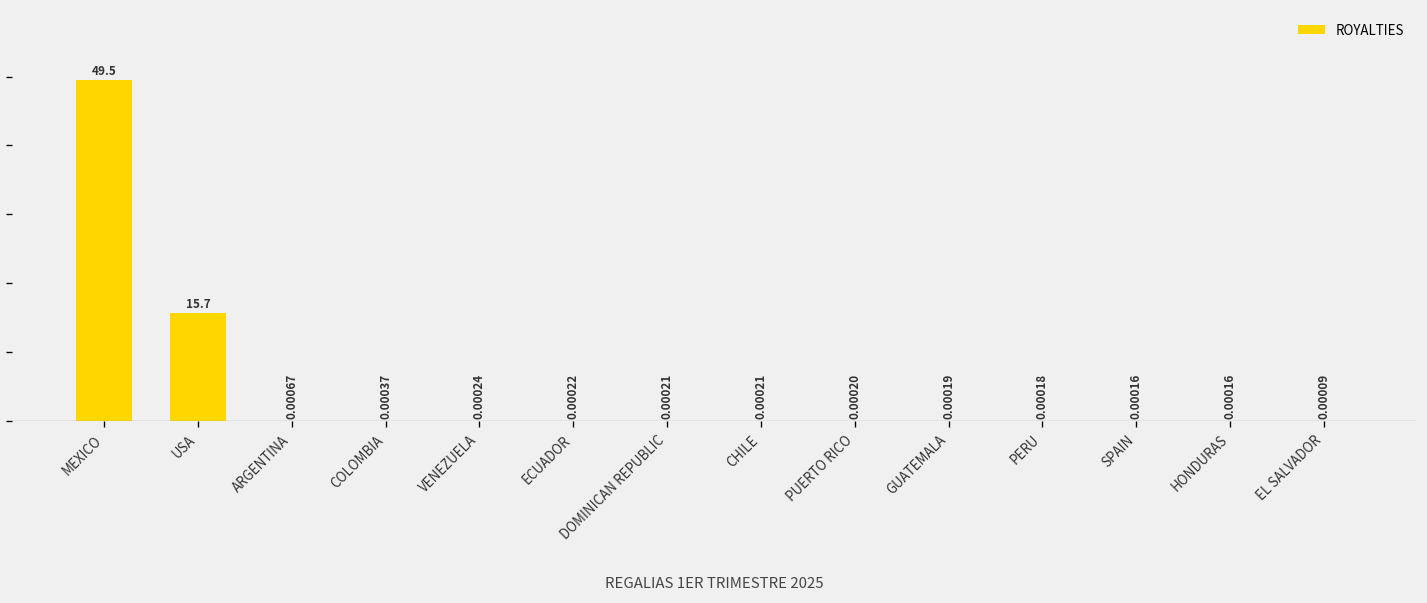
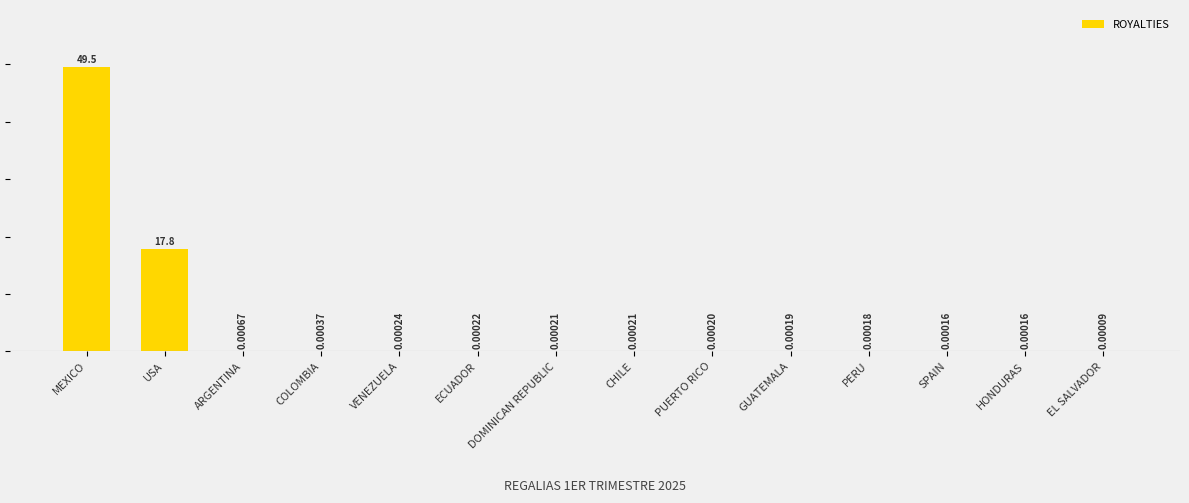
USA: 15.7 -> 17.8
